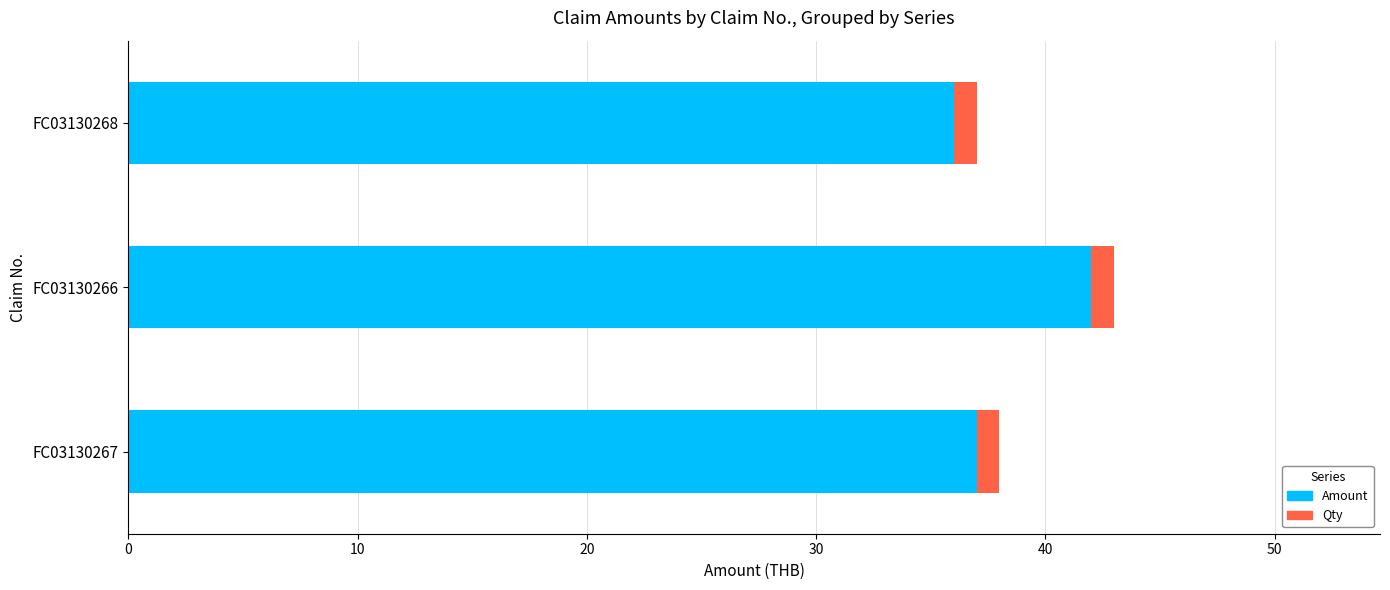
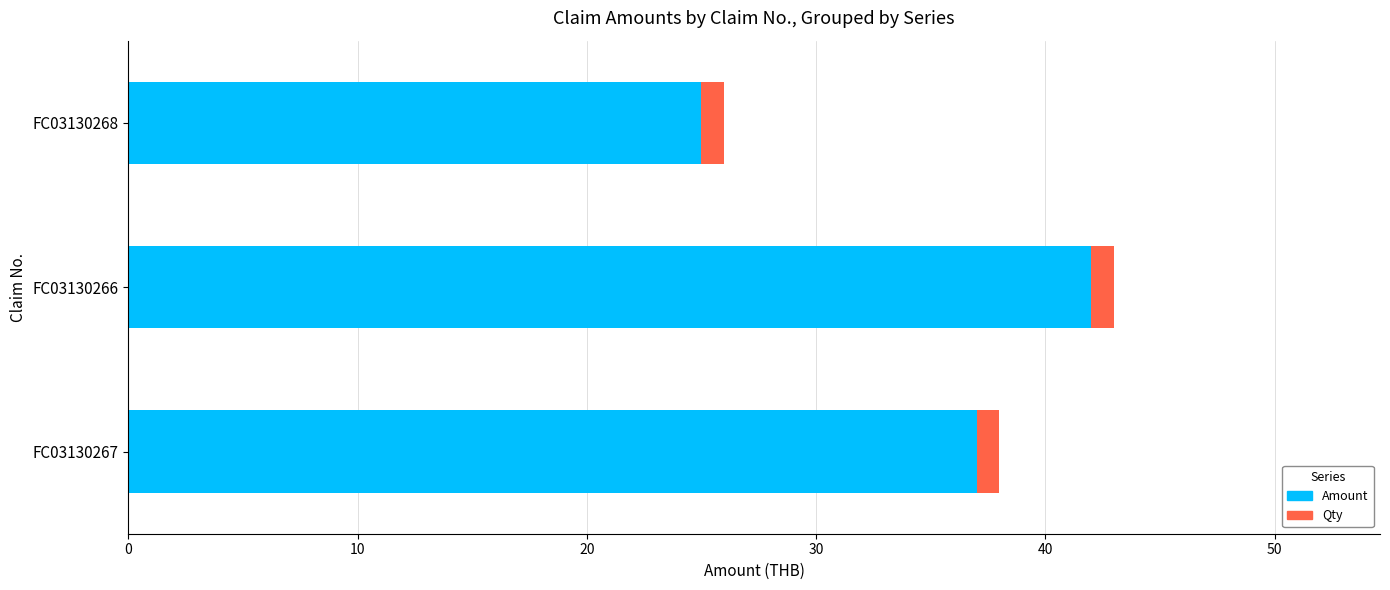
Amount, FC03130268: 36 -> 25
